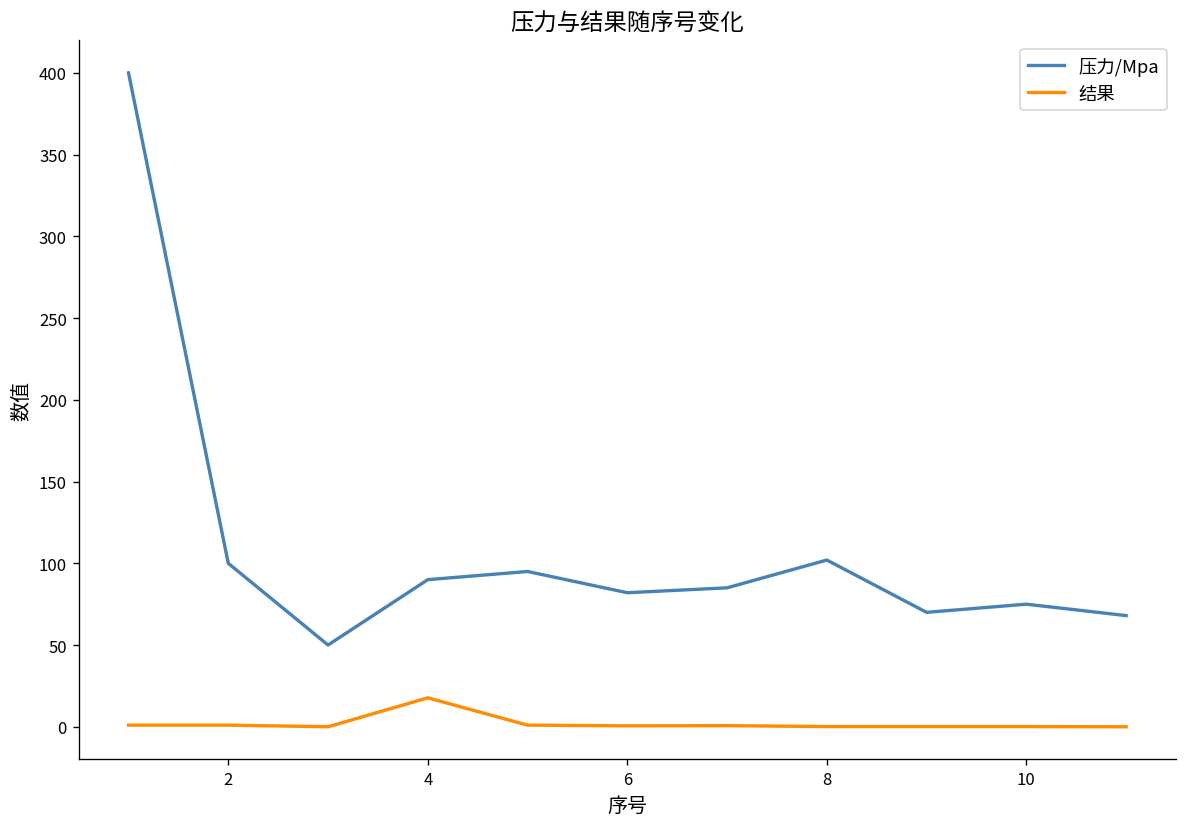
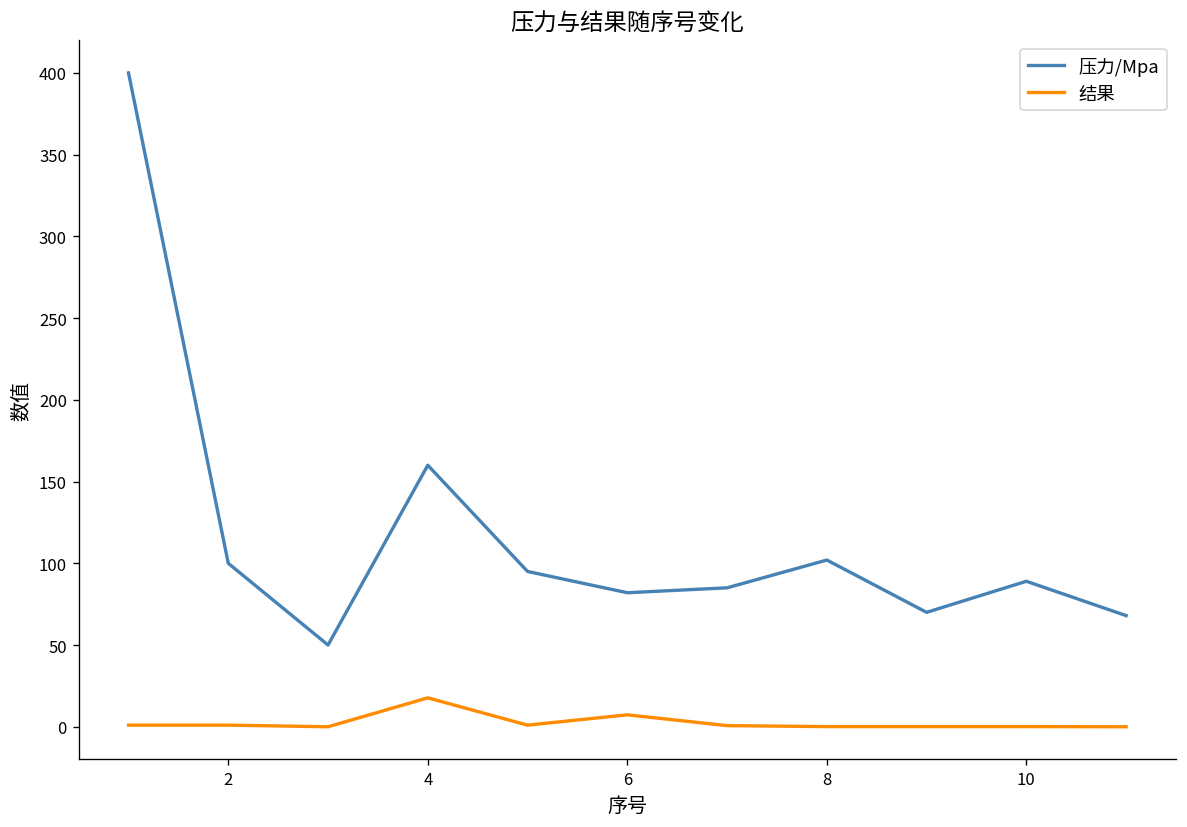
压力/Mpa, 4: 90 -> 160
结果, 6: 1 -> 7
压力/Mpa, 10: 75 -> 89
